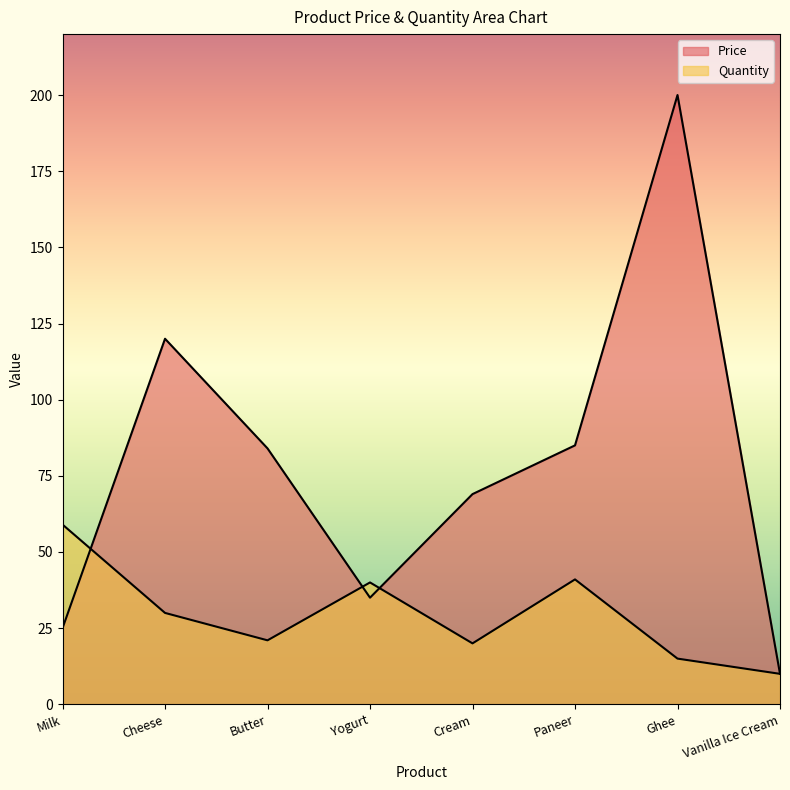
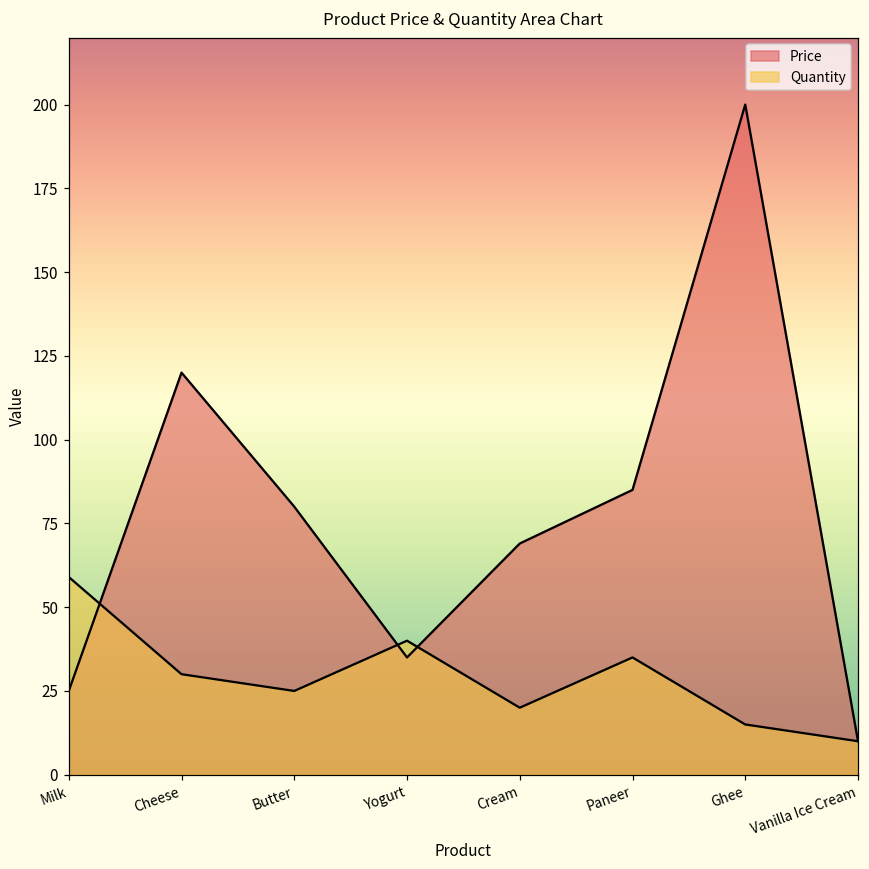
Price, Butter: 84 -> 80
Quantity, Butter: 21 -> 25
Quantity, Paneer: 41 -> 35
